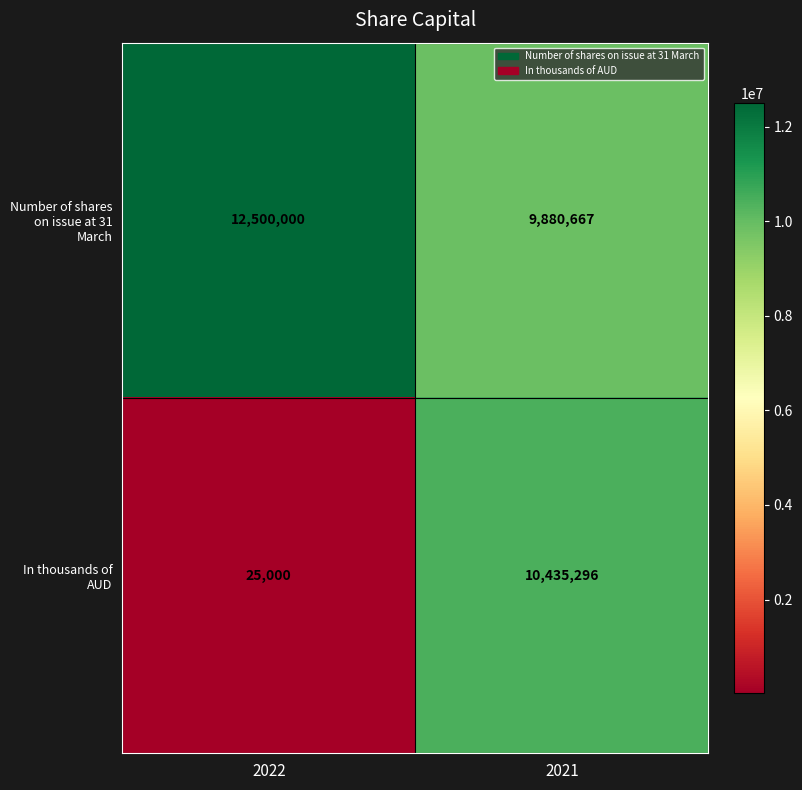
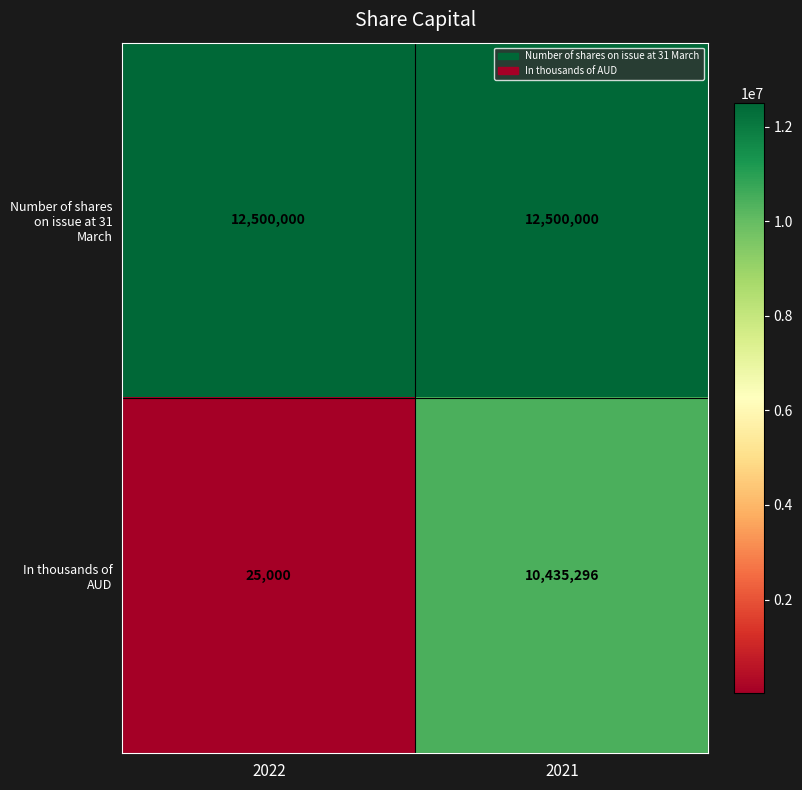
Number of shares on issue at 31 March, 2021: 9,880,667 -> 12,500,000
